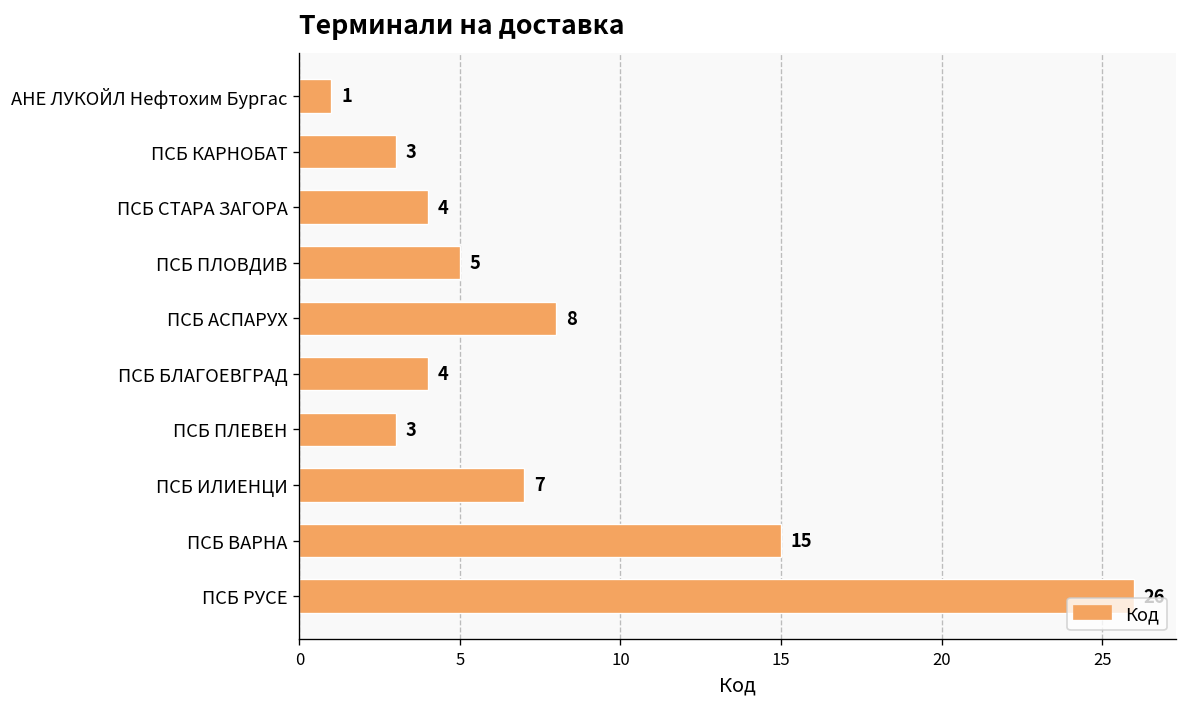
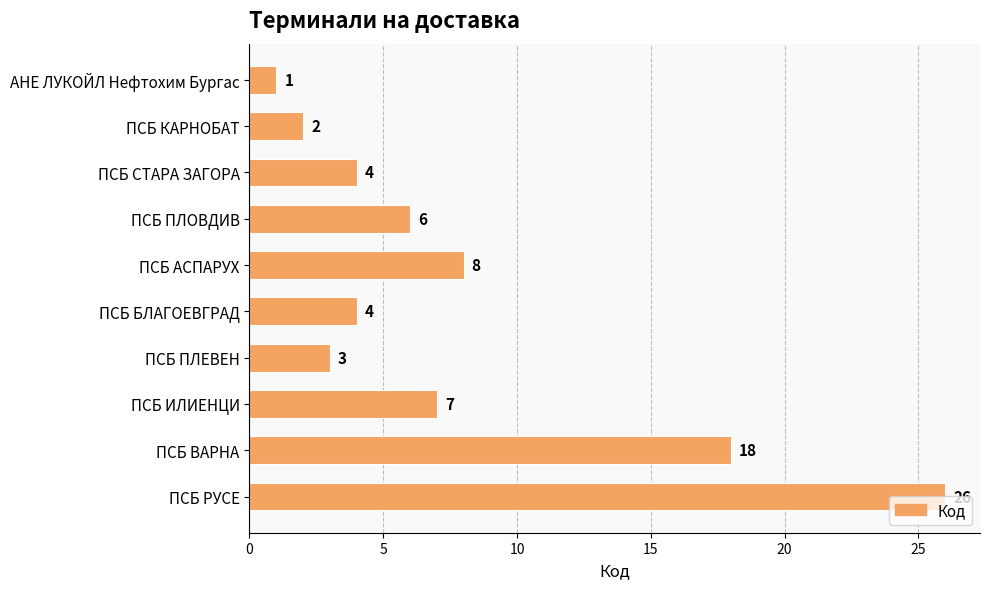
ПСБ КАРНОБАТ: 3 -> 2
ПСБ ПЛОВДИВ: 5 -> 6
ПСБ ВАРНА: 15 -> 18
